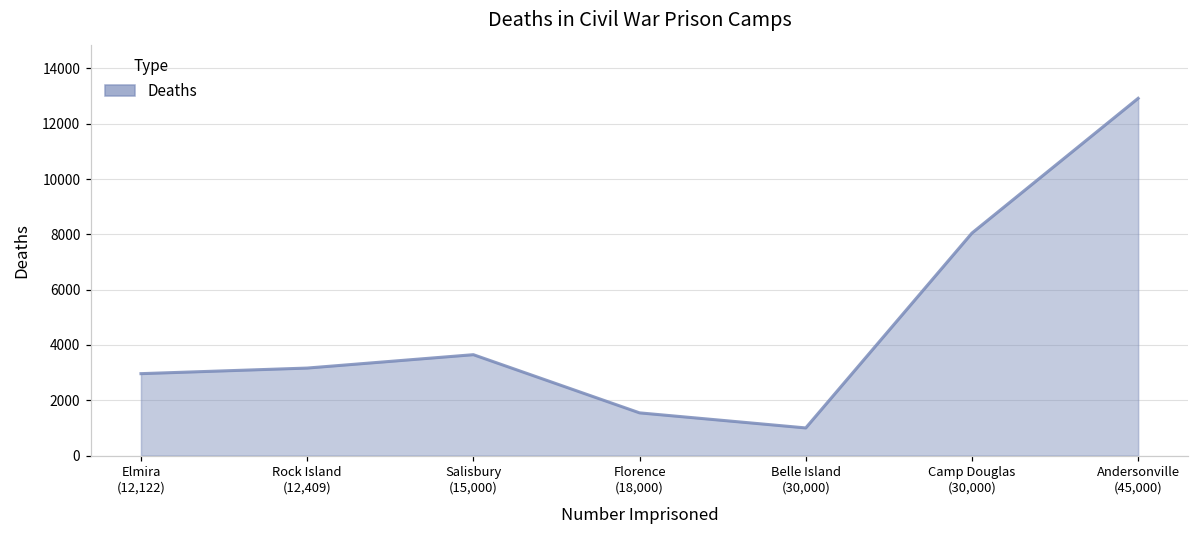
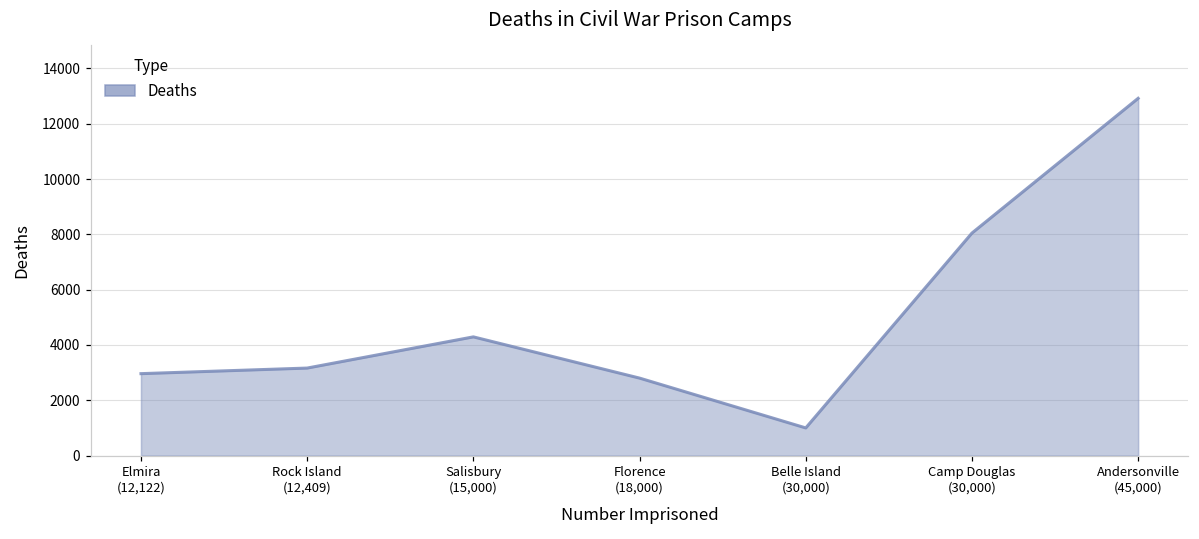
Salisbury (15,000): 3600 -> 4300
Florence (18,000): 1500 -> 2800
